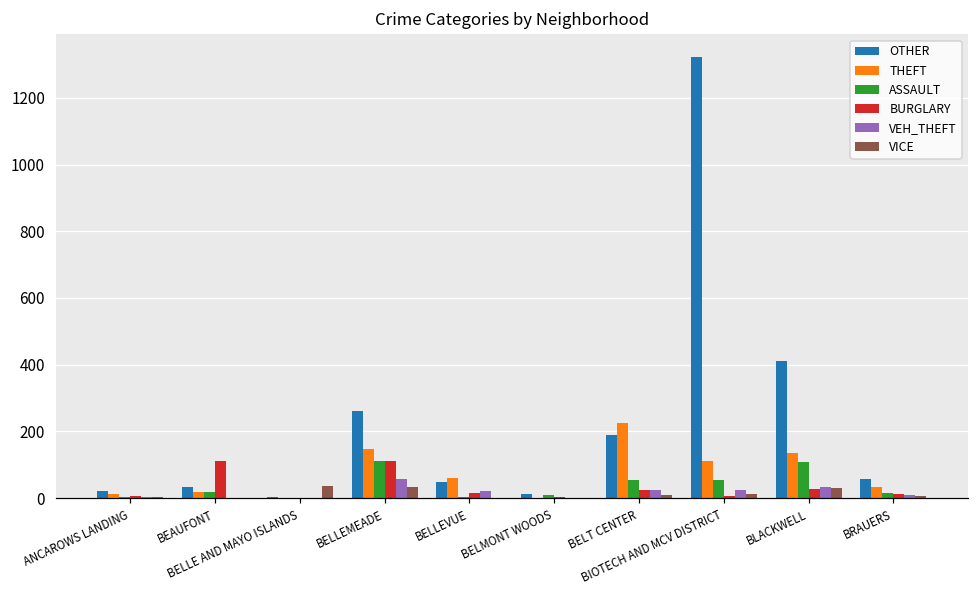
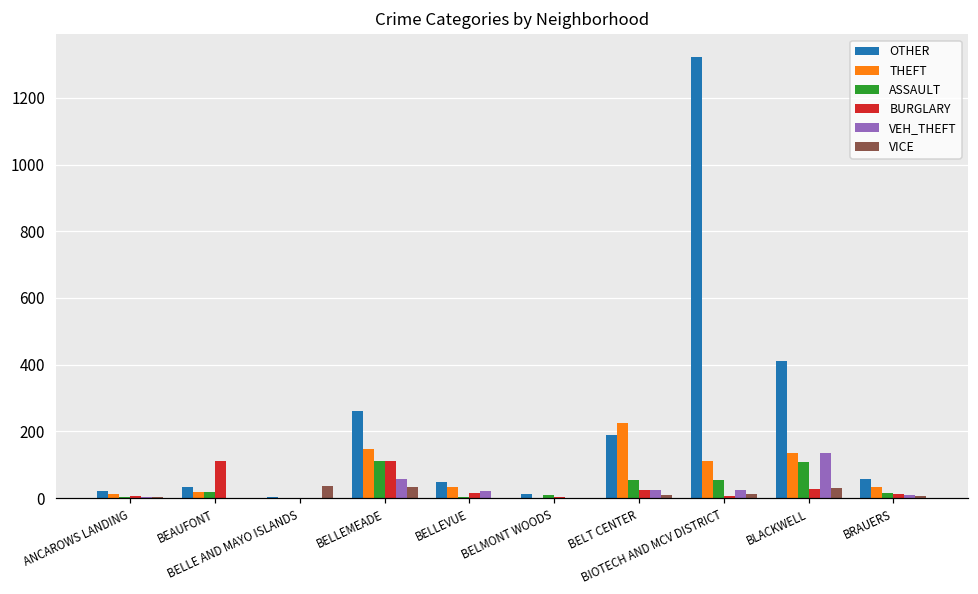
THEFT, BELLEVUE: 60 -> 30
VEH_THEFT, BLACKWELL: 30 -> 140
